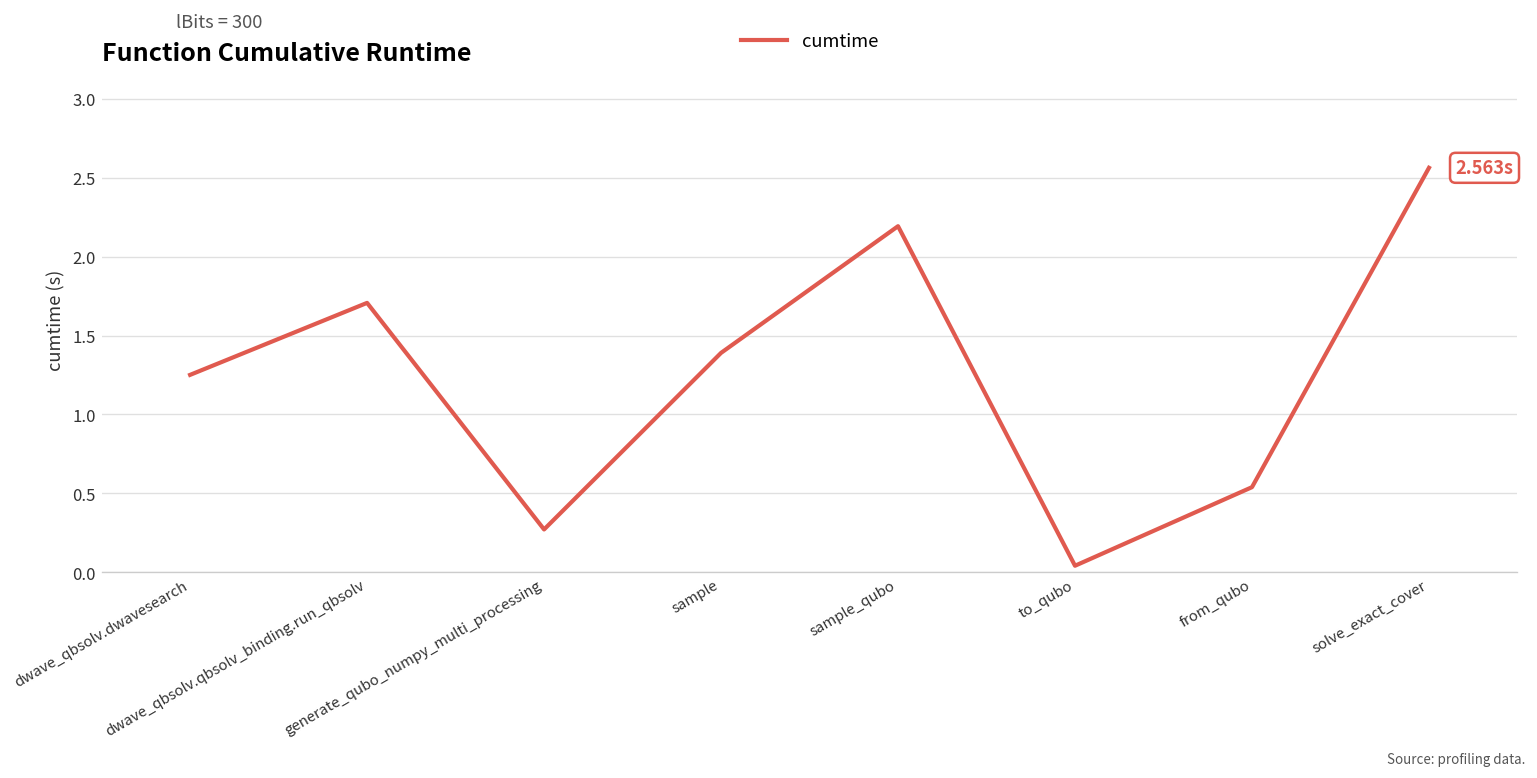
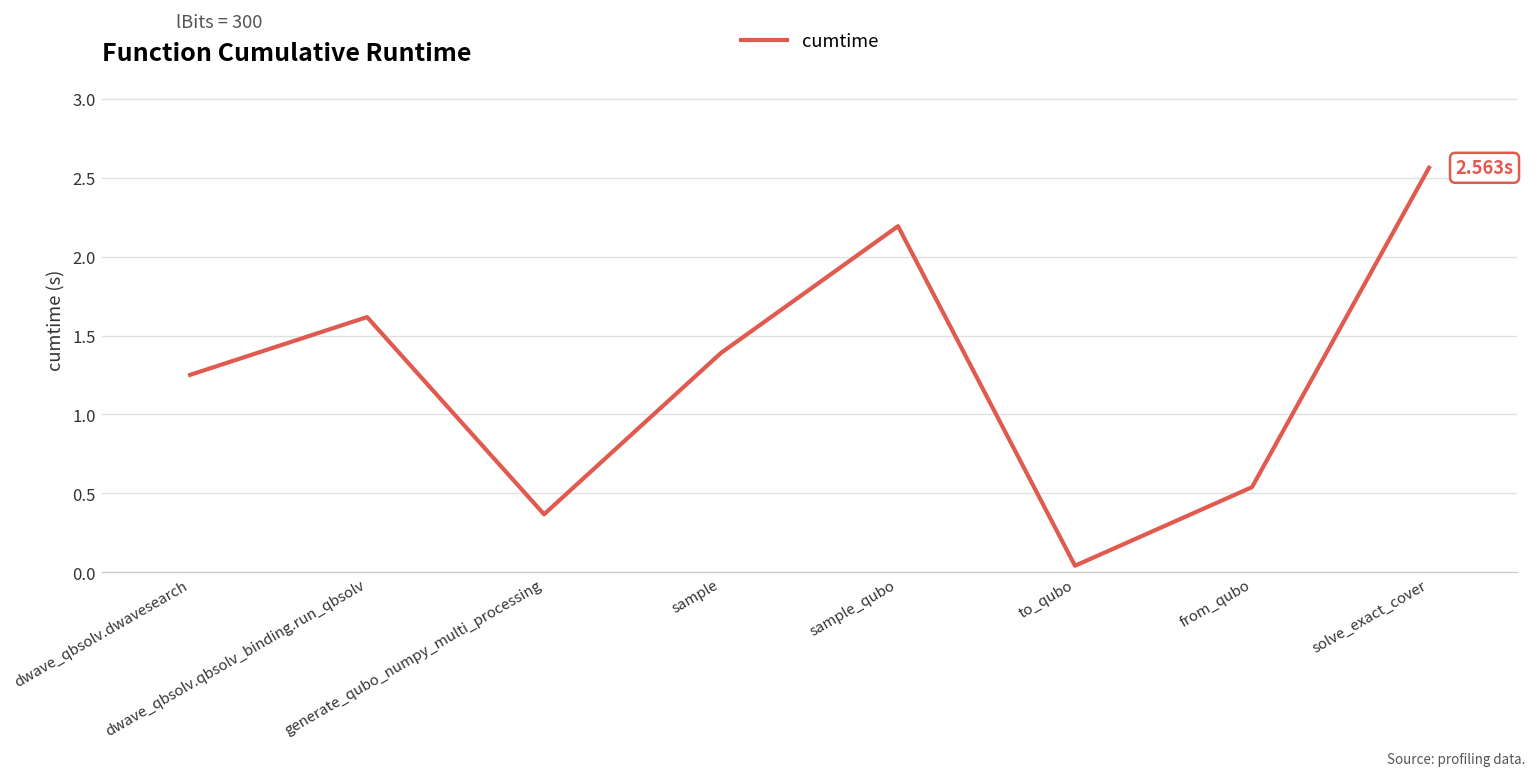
dwave_qbsolv.qbsolv_binding.run_qbsolv: 1.71 -> 1.62
generate_qubo_numpy_multi_processing: 0.27 -> 0.37
